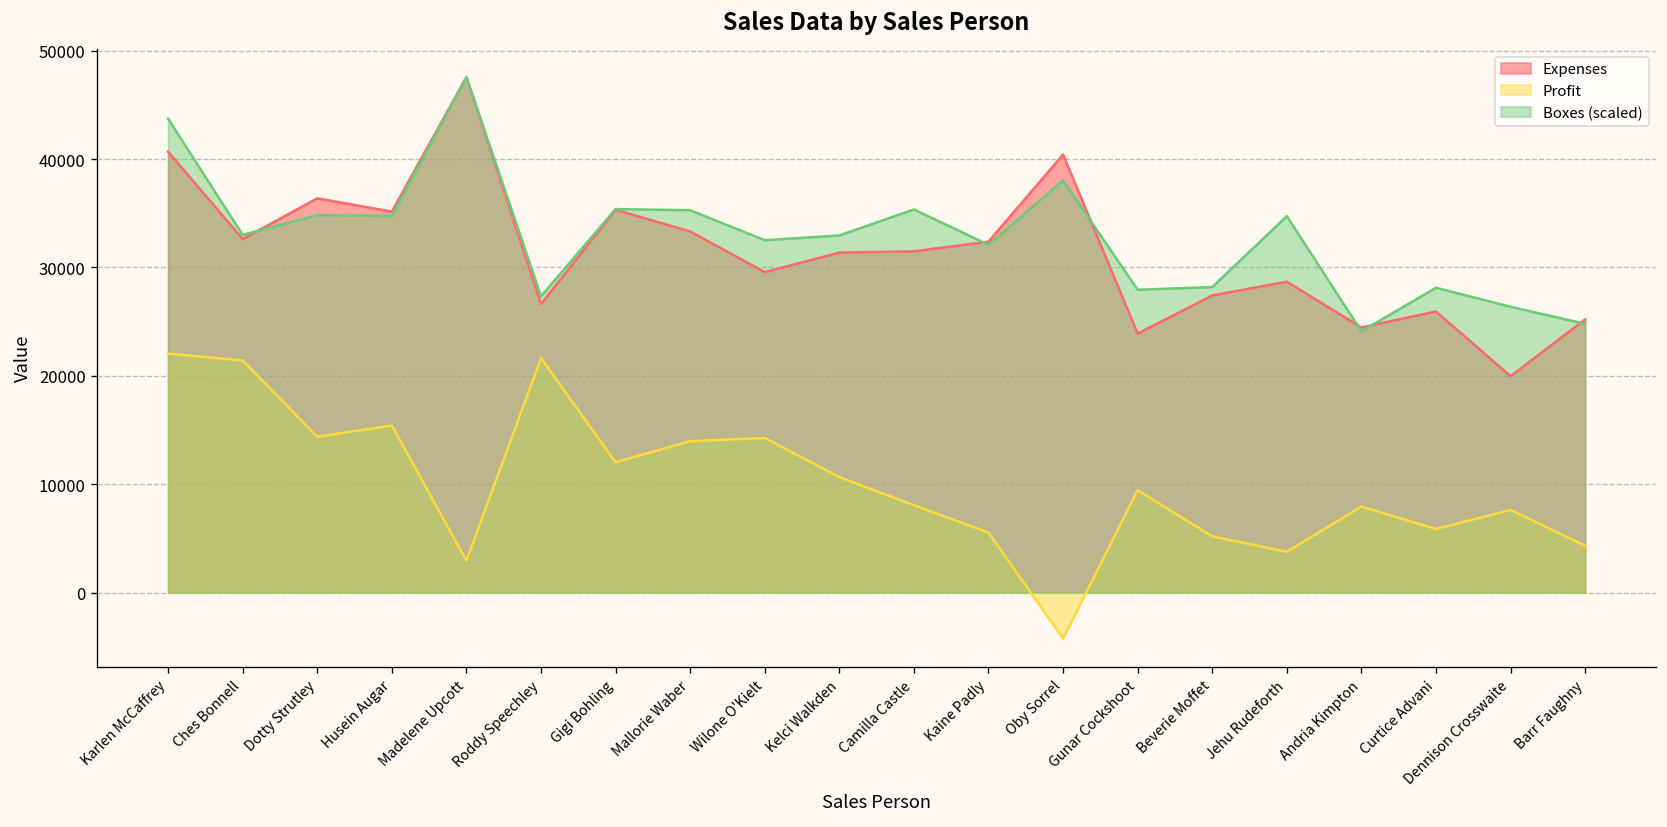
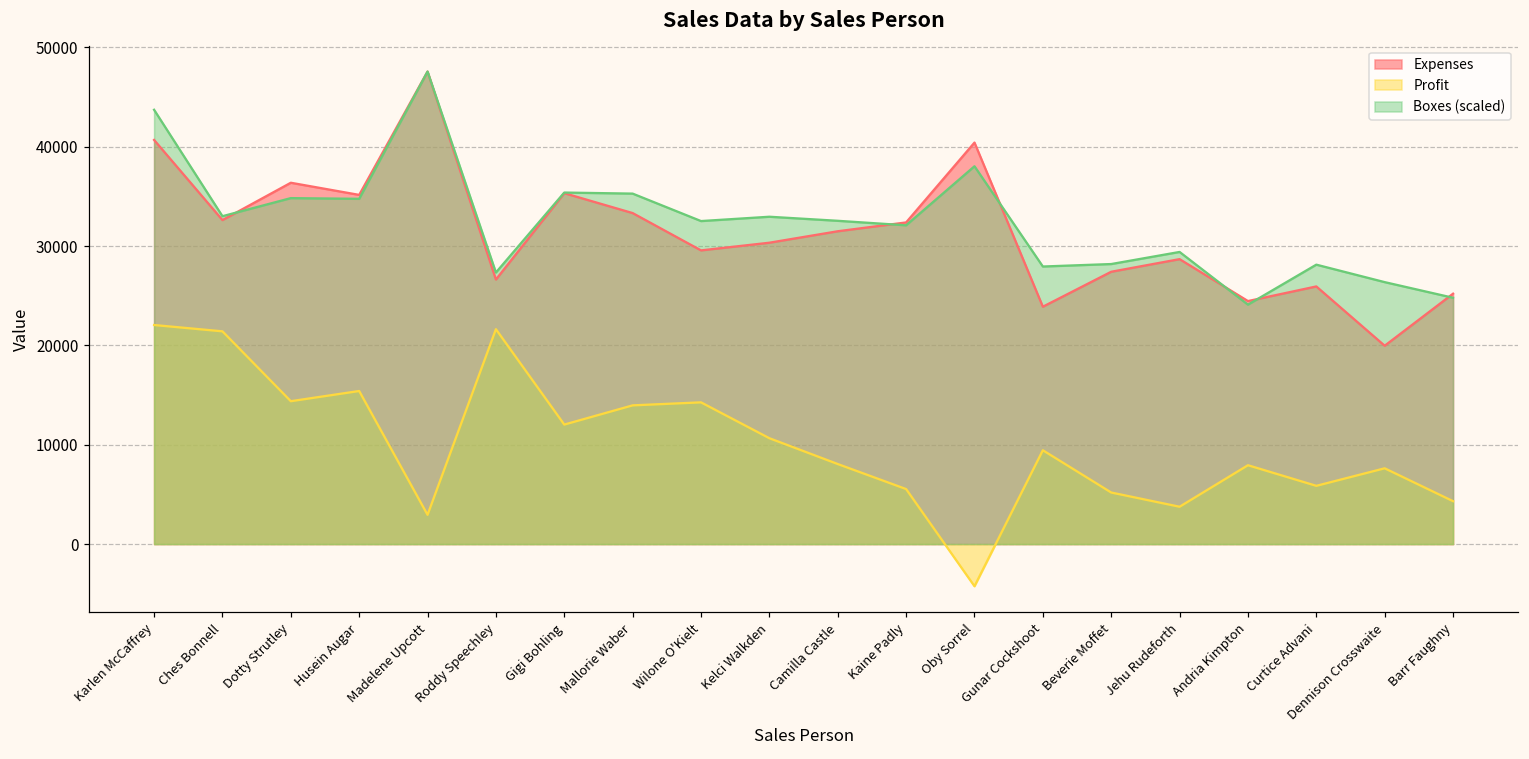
Expenses, Kelci Walkden: 31000 -> 30000
Boxes (scaled), Camilla Castle: 35000 -> 33000
Boxes (scaled), Jehu Rudeforth: 35000 -> 29000
